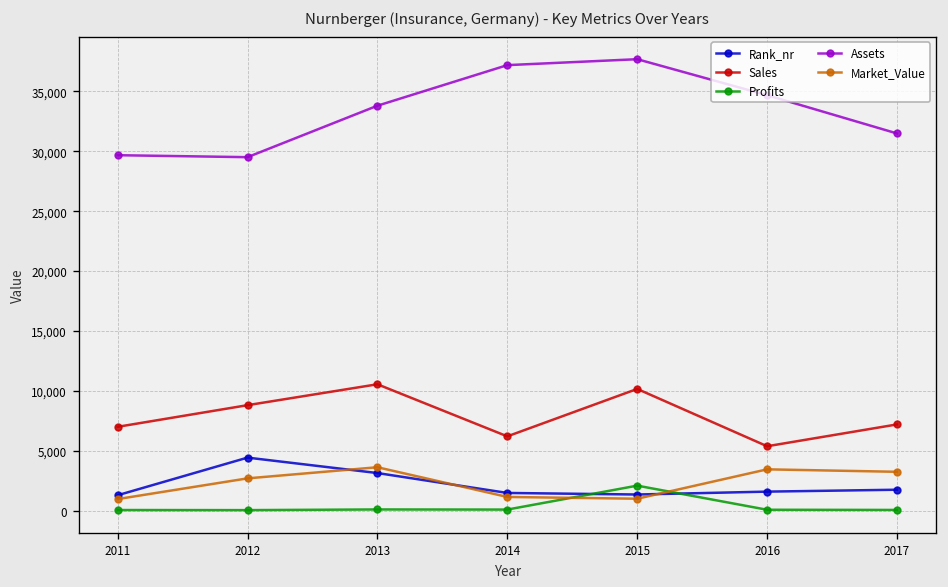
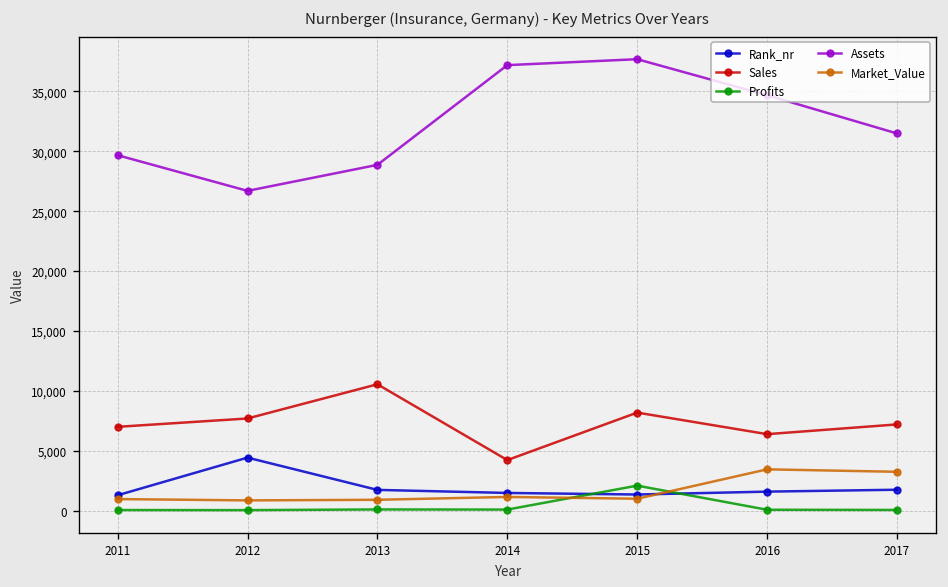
Sales, 2012: 9,000 -> 8,000
Assets, 2012: 30,000 -> 27,000
Market_Value, 2012: 3,000 -> 1,000
Rank_nr, 2013: 3,000 -> 2,000
Assets, 2013: 34,000 -> 29,000
Market_Value, 2013: 4,000 -> 1,000
Sales, 2014: 6,000 -> 4,000
Sales, 2015: 10,000 -> 8,000
Sales, 2016: 5,000 -> 6,000
